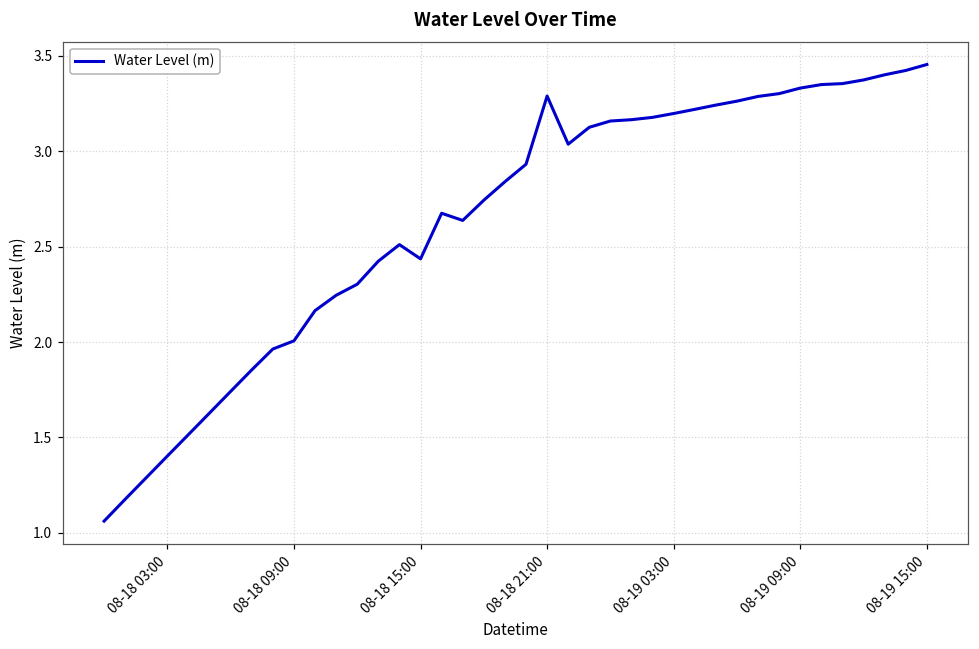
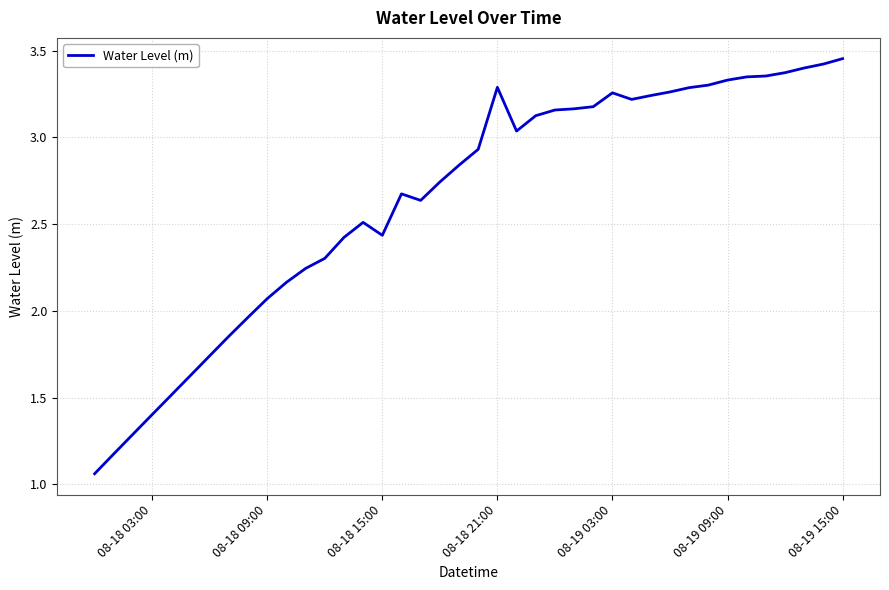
08-18 09:00: 2.01 -> 2.07
08-19 03:00: 3.20 -> 3.26
